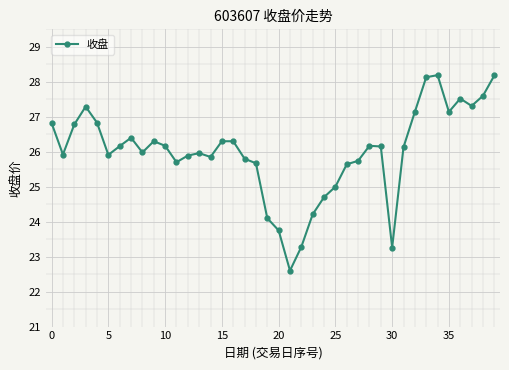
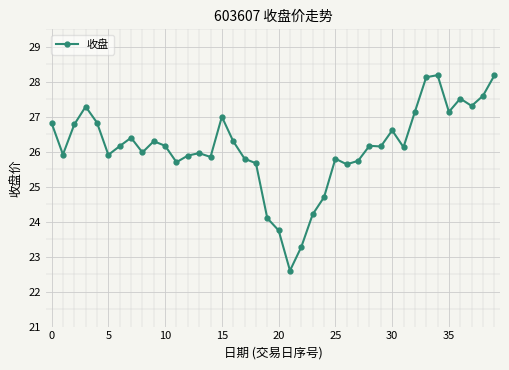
15: 26.3 -> 27.0
25: 25.0 -> 25.8
30: 23.3 -> 26.6
